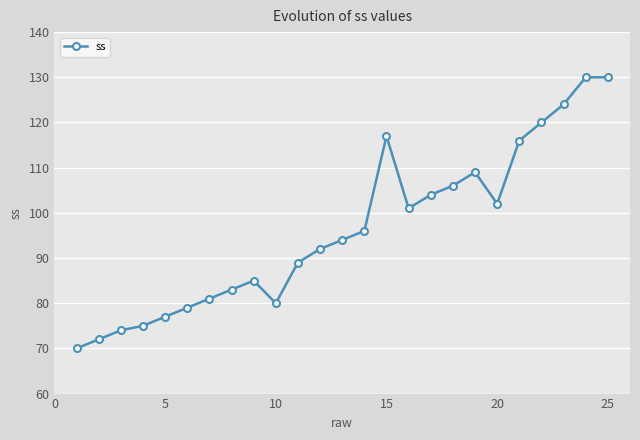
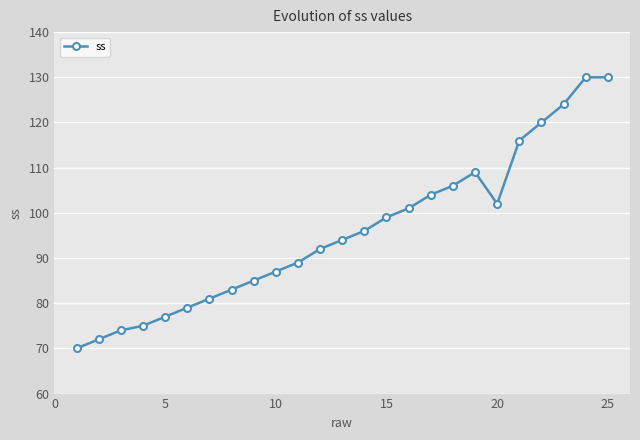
10: 80 -> 87
15: 117 -> 99
